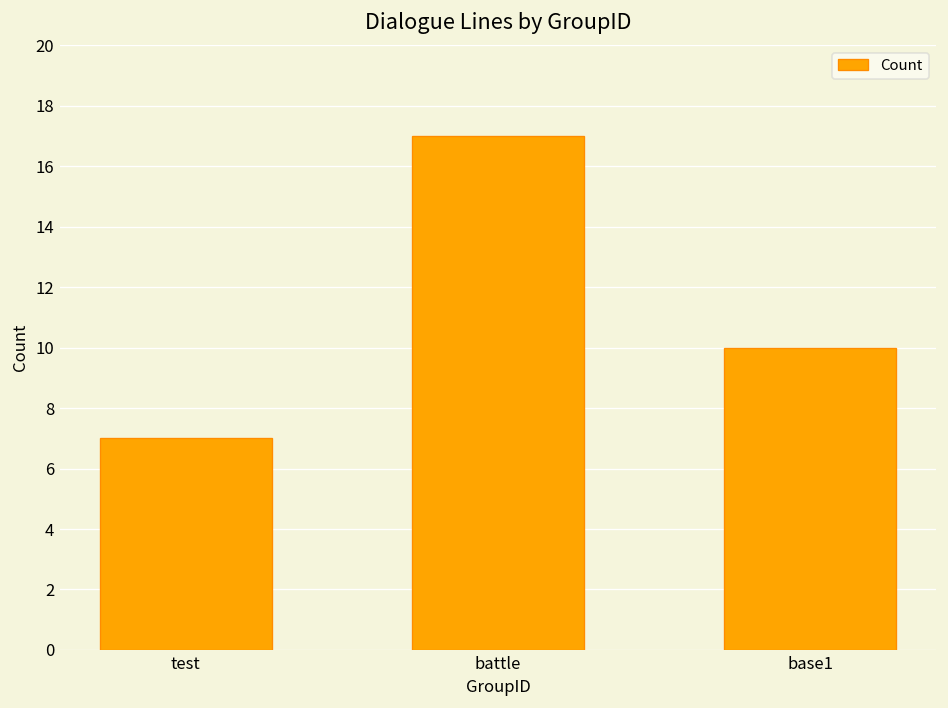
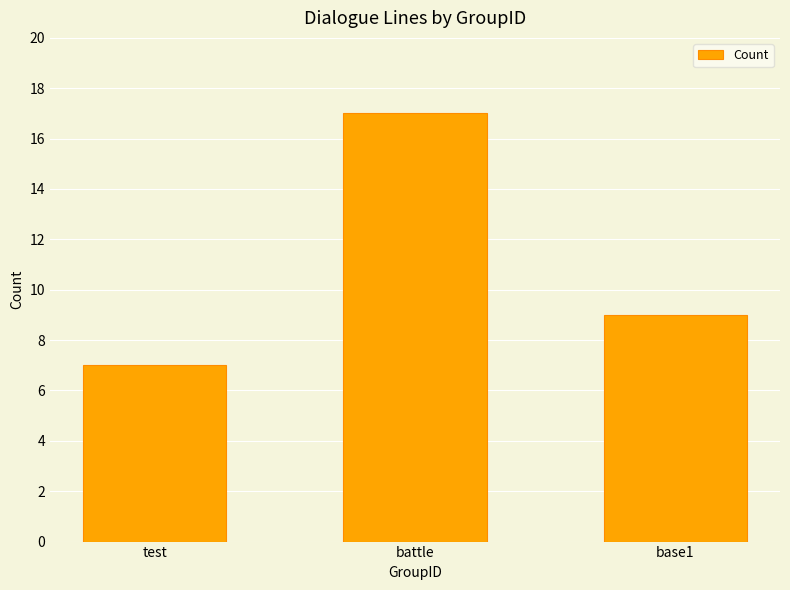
base1: 10 -> 9
